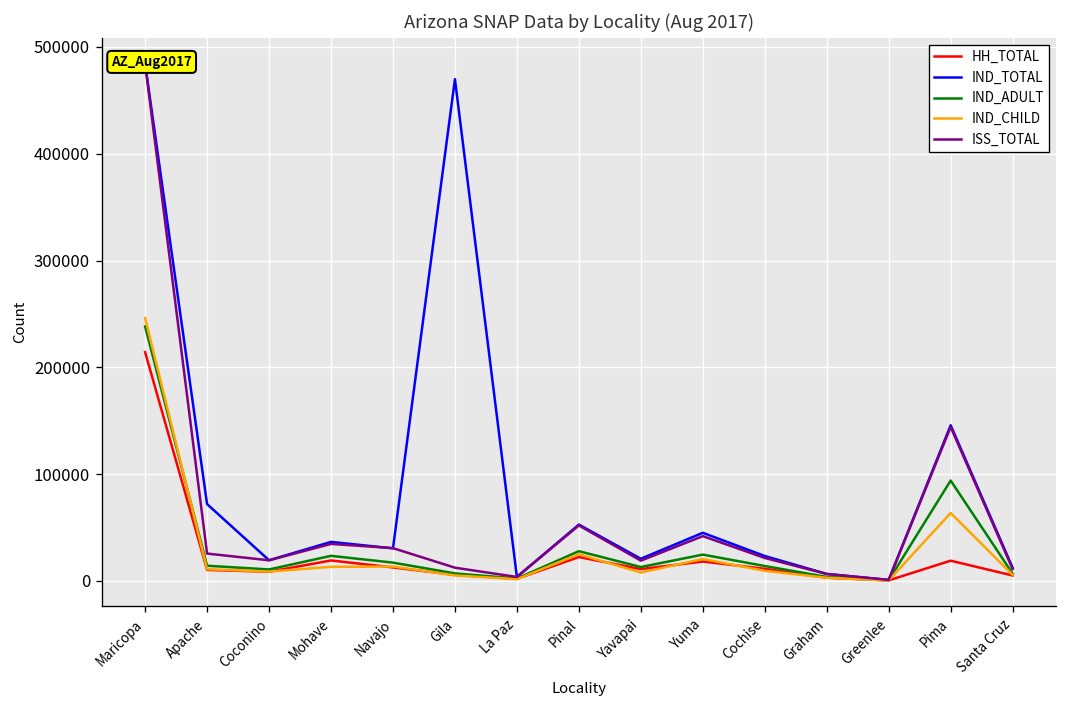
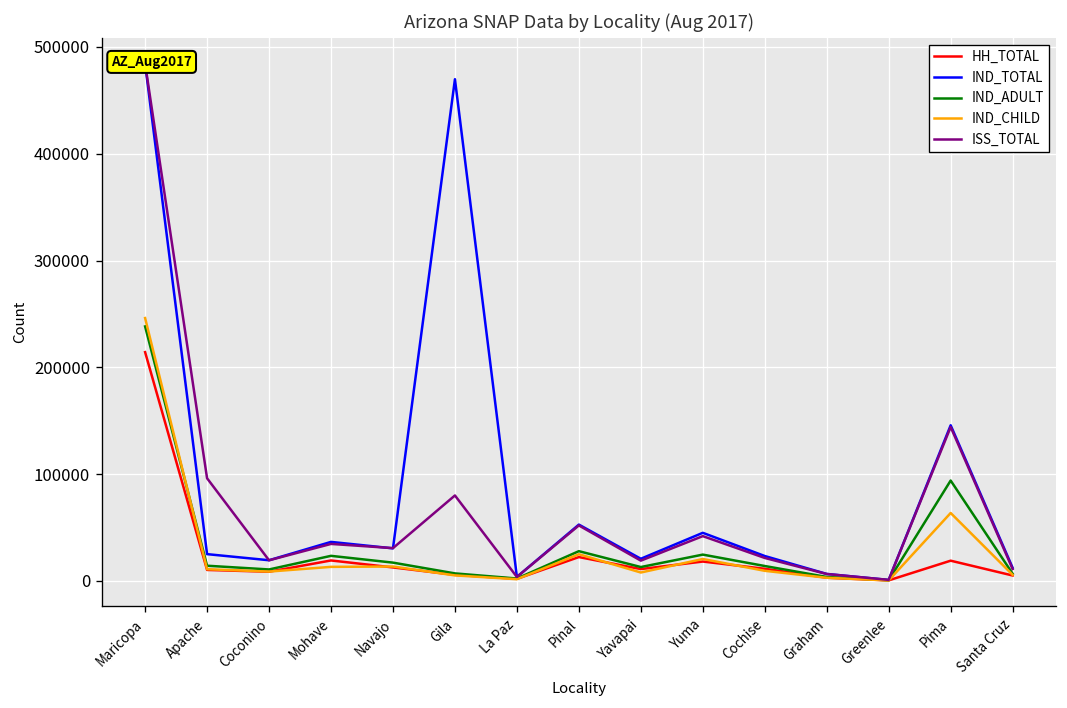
IND_TOTAL, Apache: 70000 -> 20000
ISS_TOTAL, Apache: 30000 -> 100000
ISS_TOTAL, Gila: 10000 -> 80000
